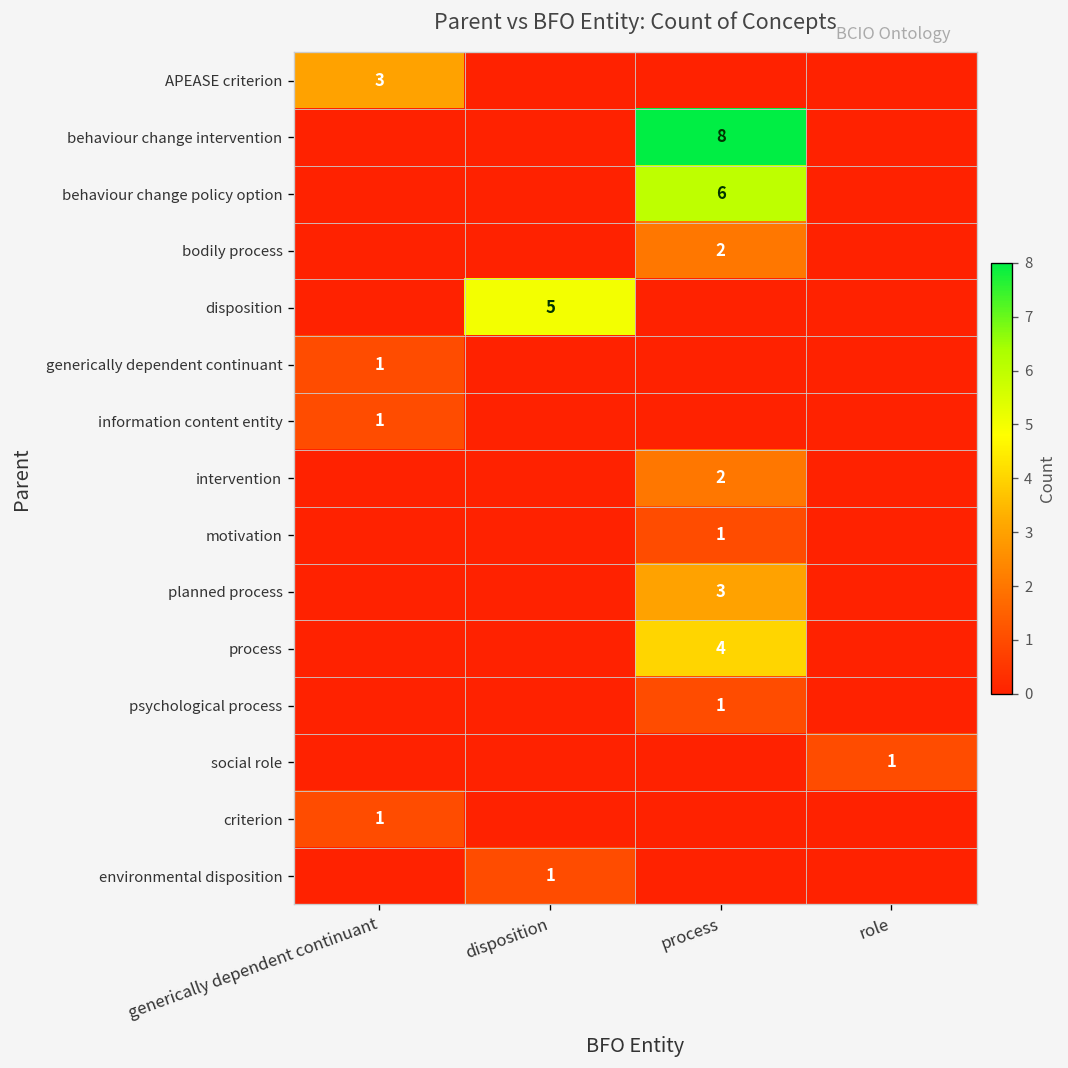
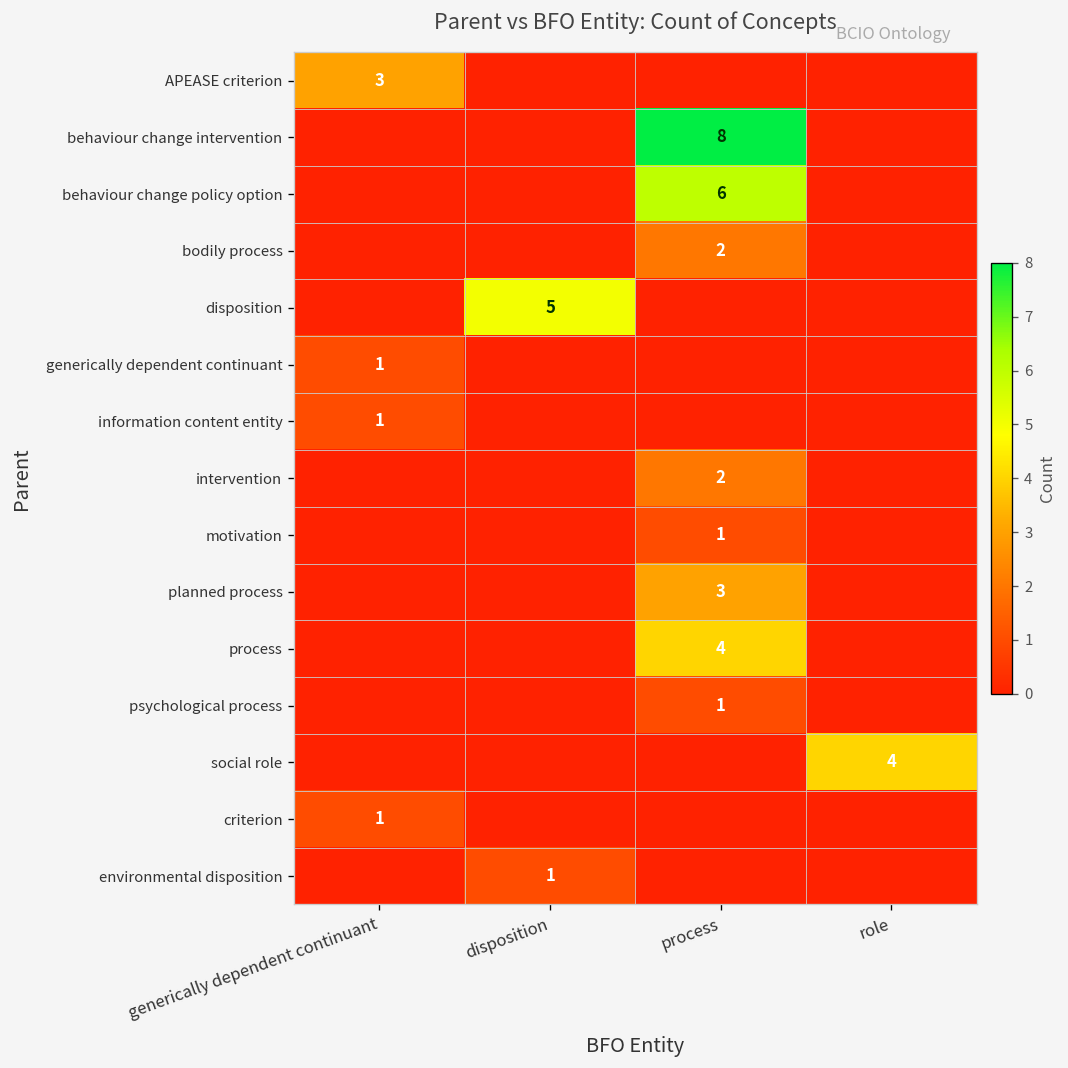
social role, role: 1 -> 4
